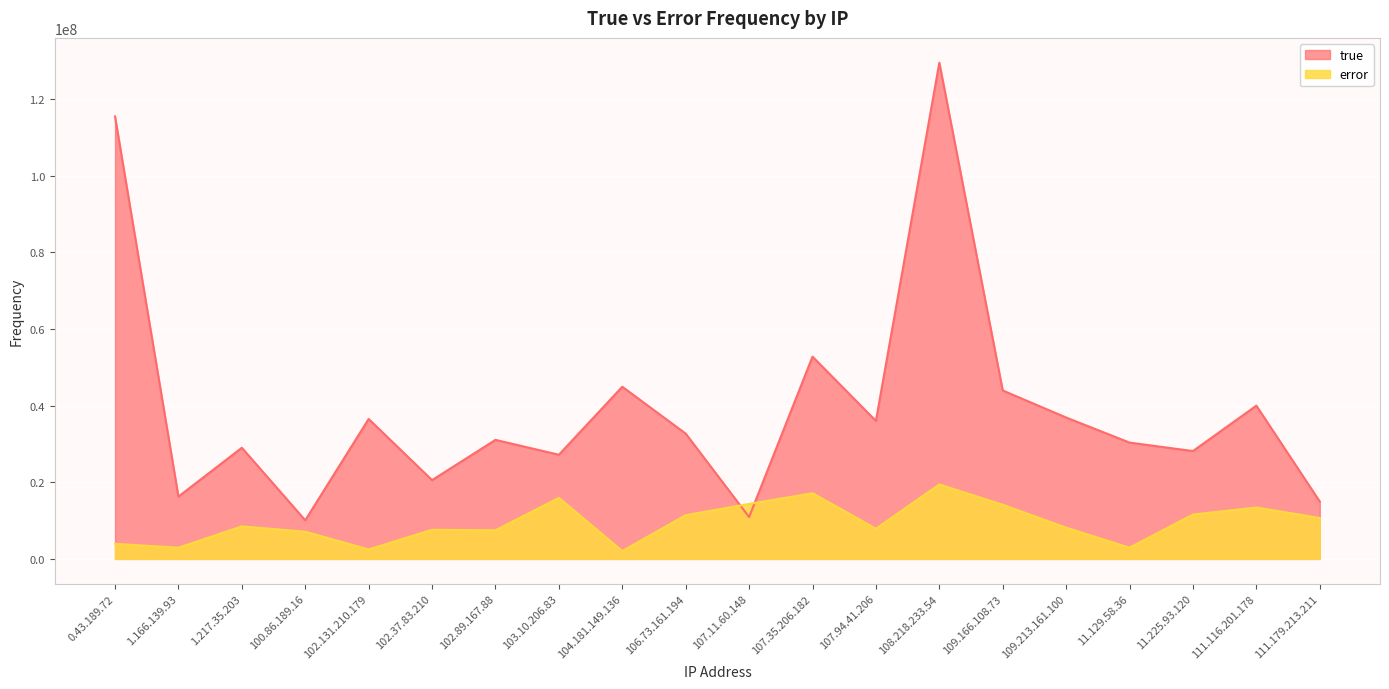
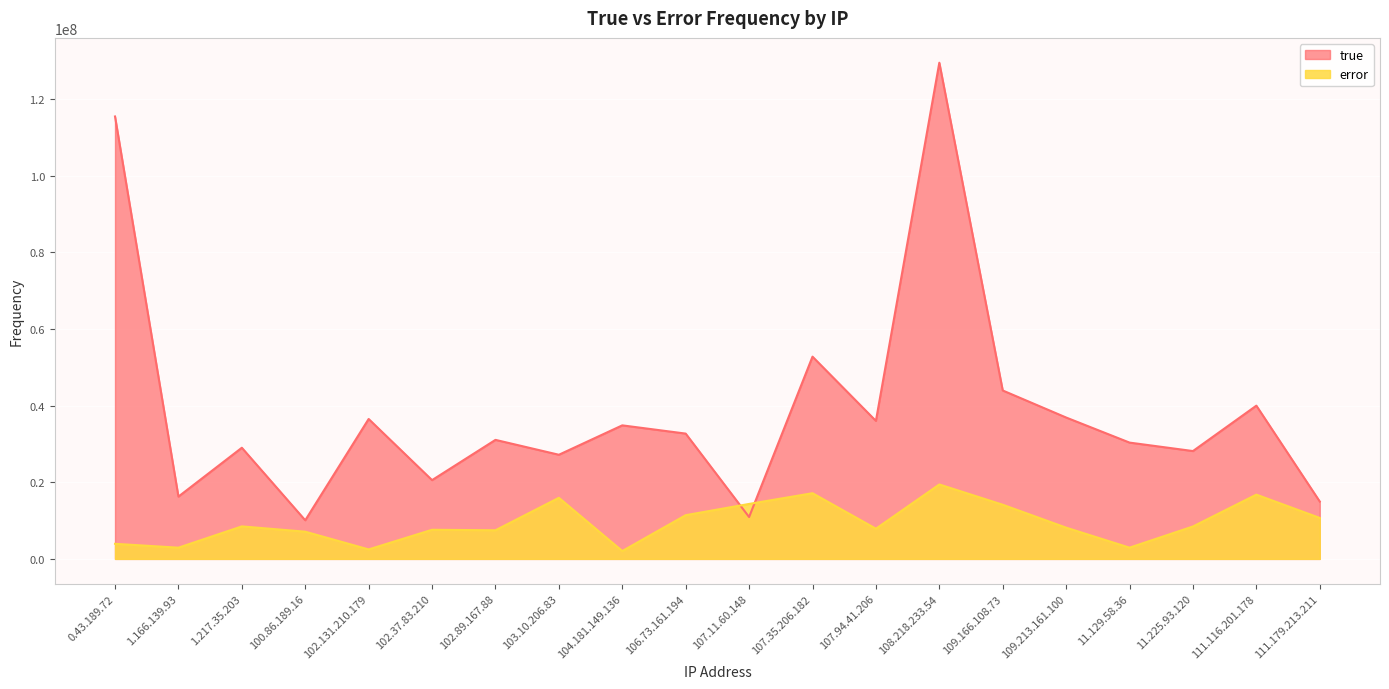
true, 104.181.149.136: 45000000 -> 35000000
error, 11.225.93.120: 12000000 -> 8000000
error, 111.116.201.178: 13000000 -> 17000000
